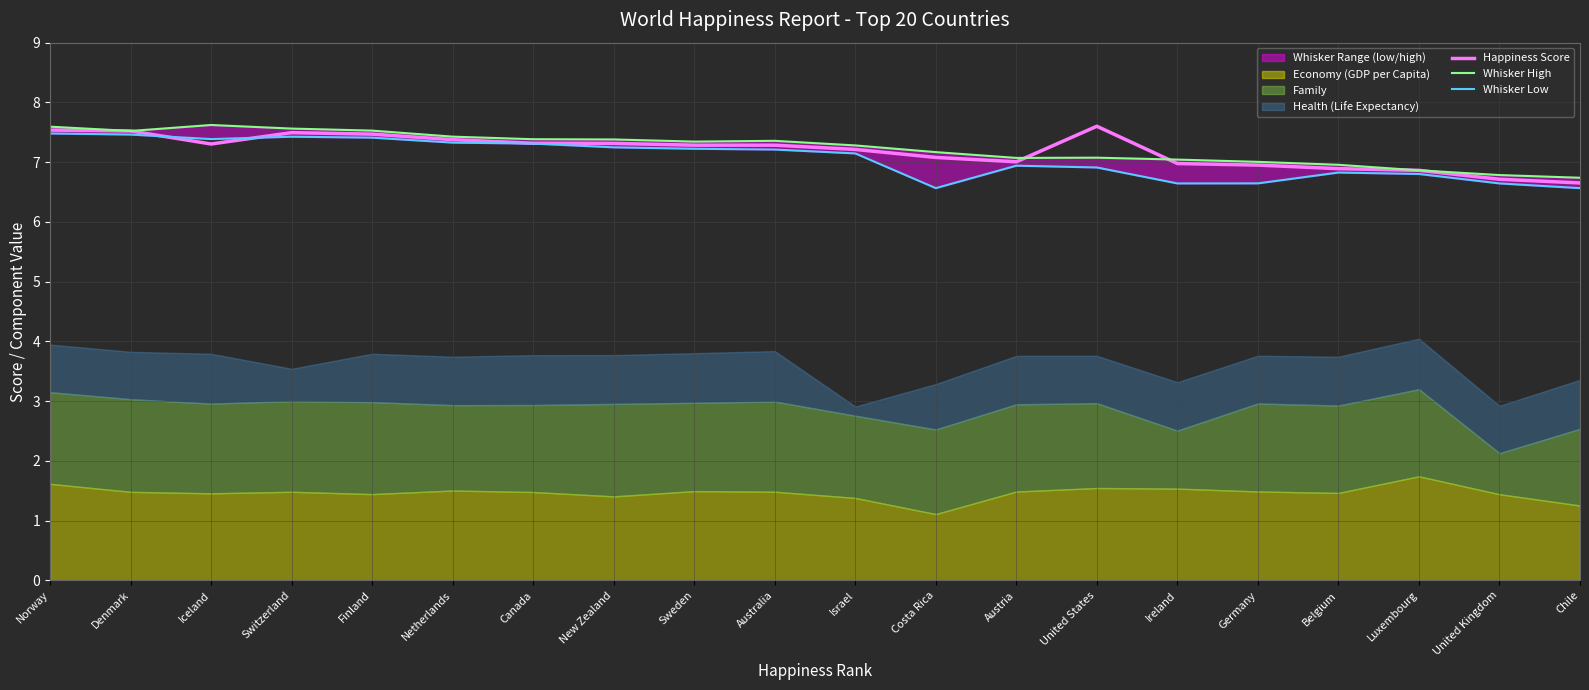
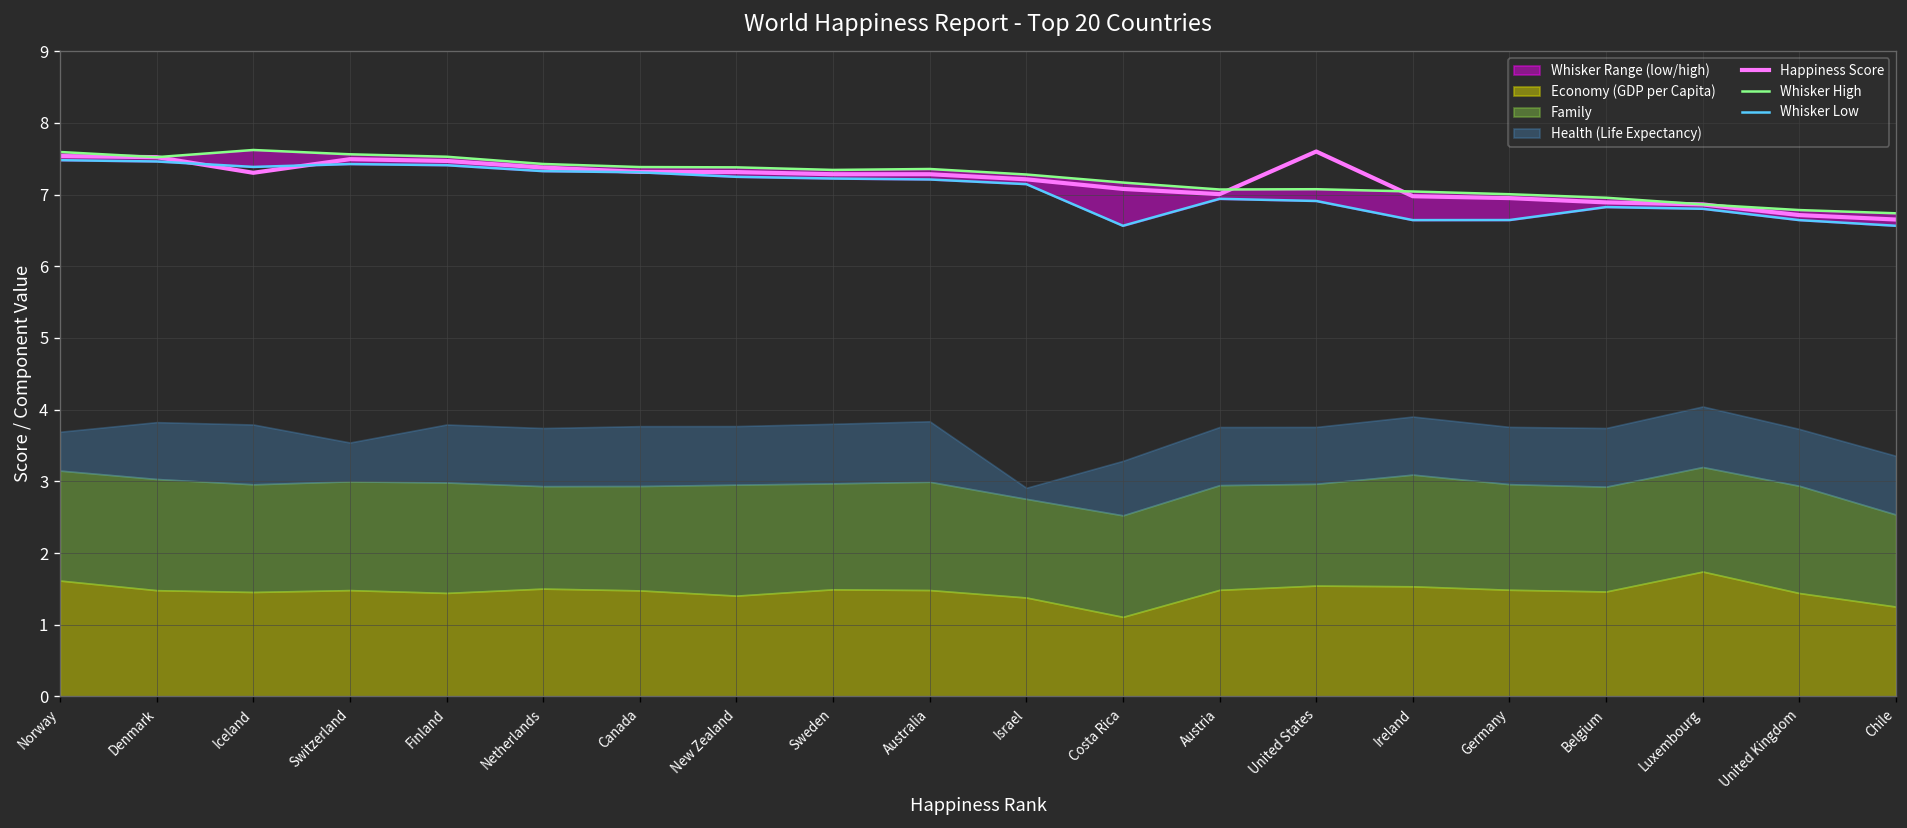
Health (Life Expectancy), Norway: 0.8 -> 0.5
Family, Ireland: 1.0 -> 1.6
Family, United Kingdom: 0.7 -> 1.5
